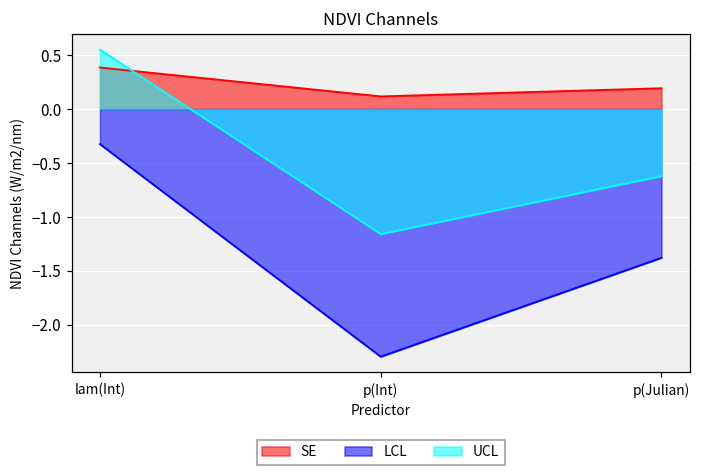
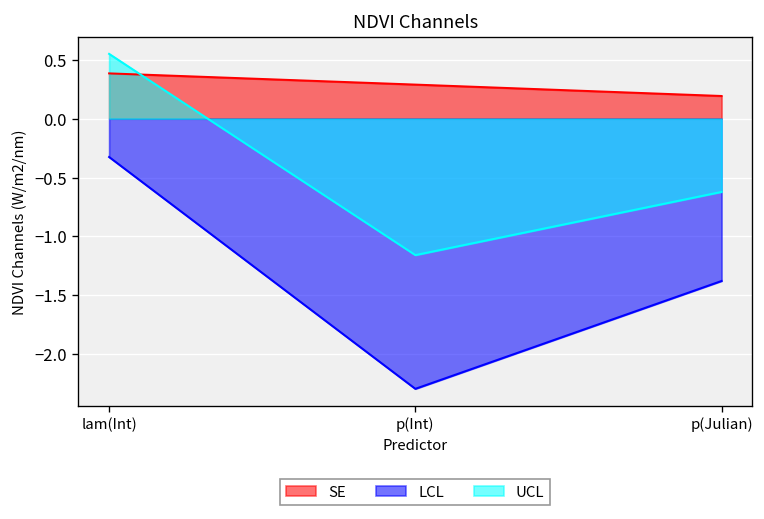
SE, p(Int): 0.1 -> 0.3
